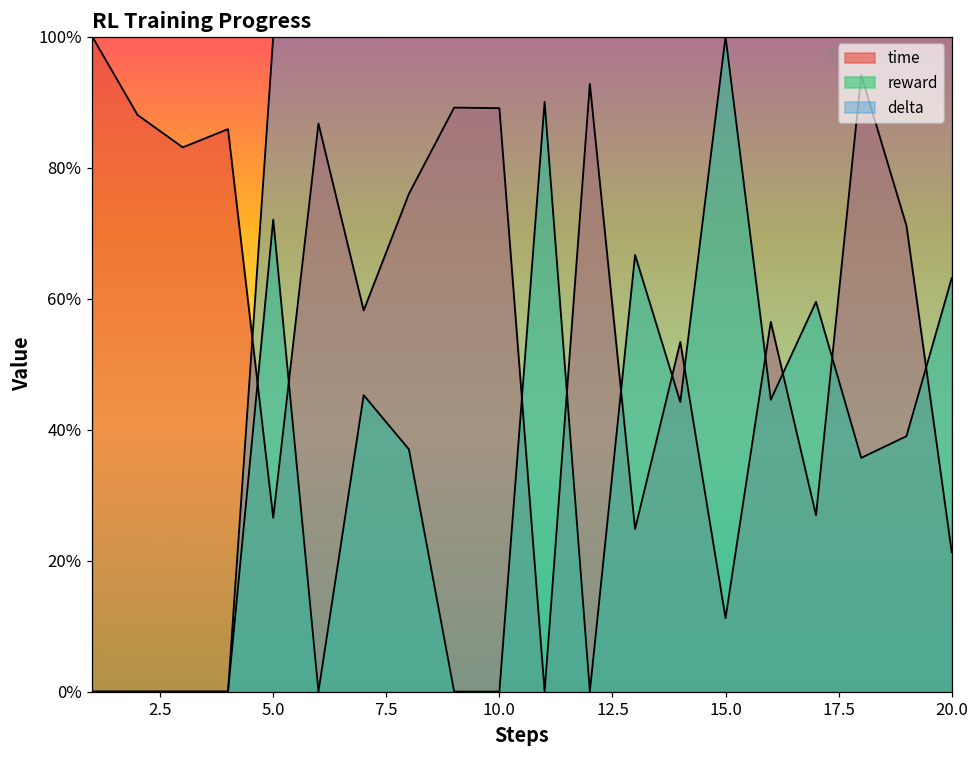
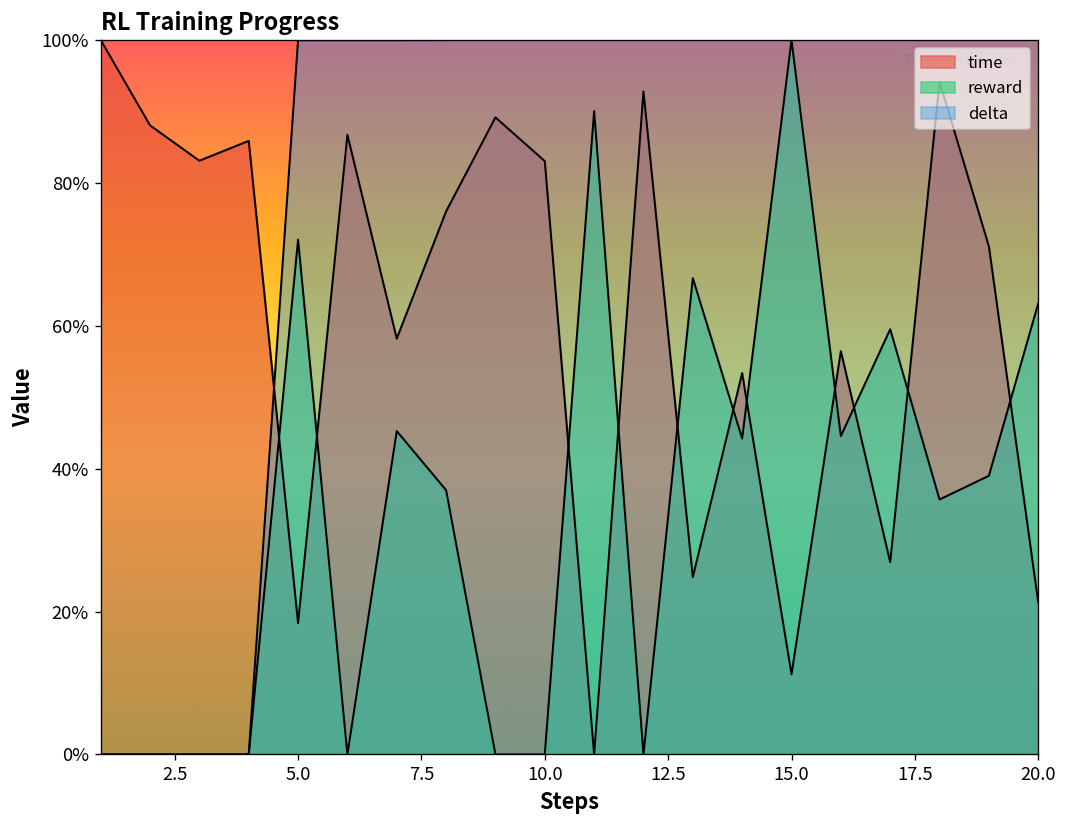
time, 5.0: 27% -> 18%
time, 10.0: 89% -> 83%
